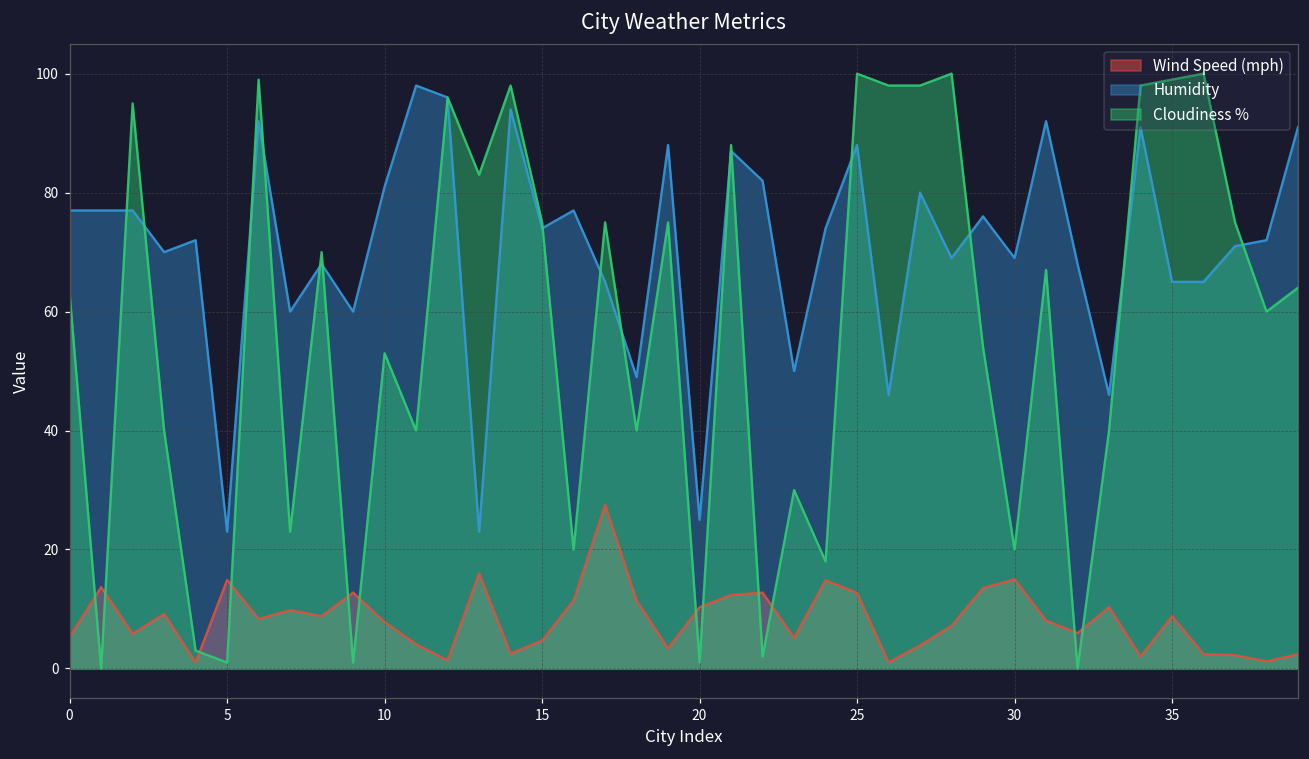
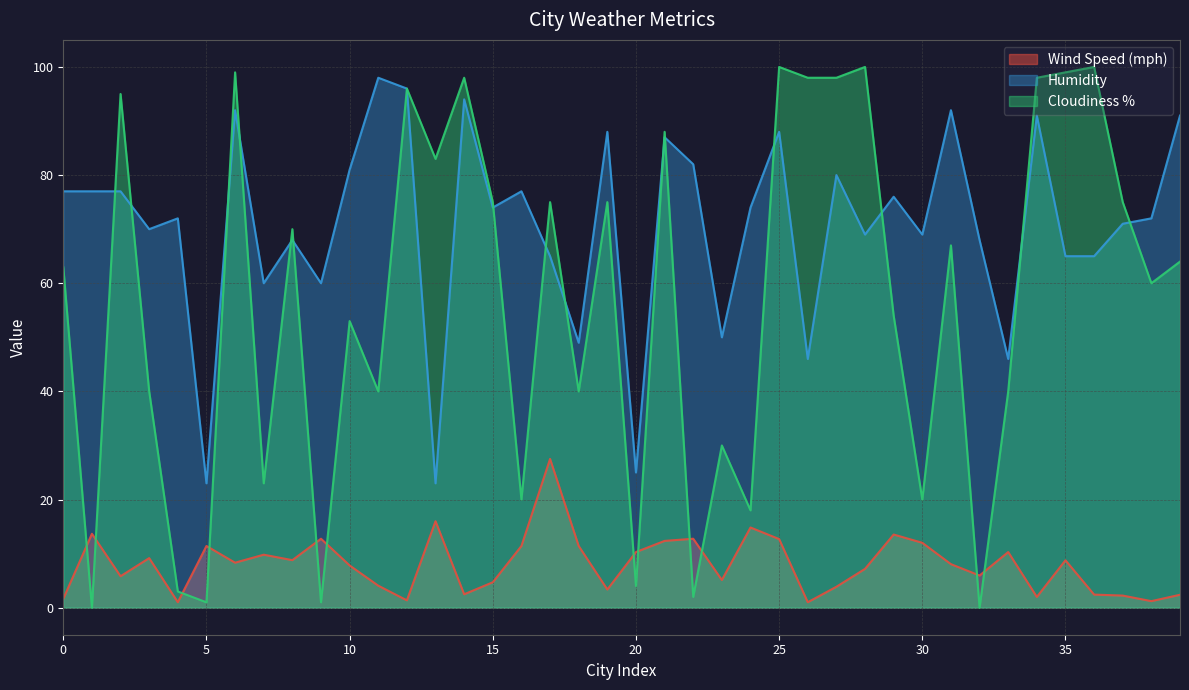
Wind Speed (mph), 0: 5 -> 2
Wind Speed (mph), 5: 15 -> 11
Cloudiness %, 20: 1 -> 4
Wind Speed (mph), 30: 15 -> 12
